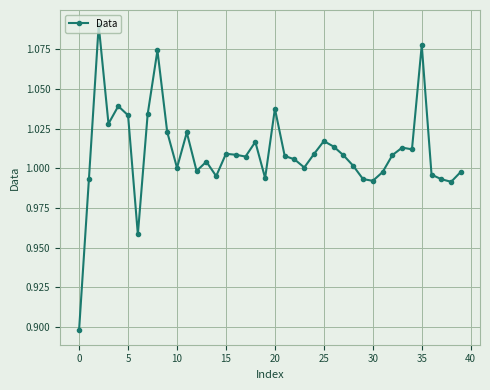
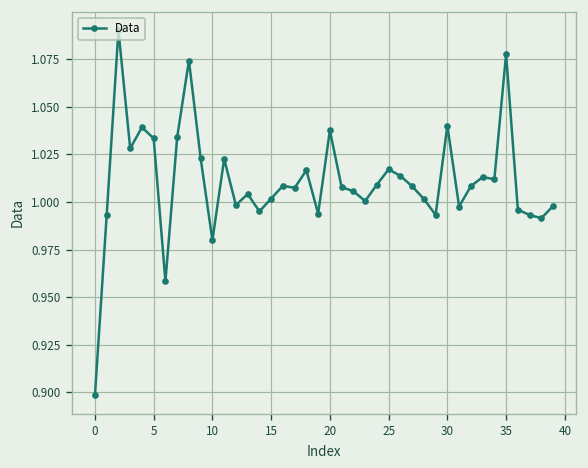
10: 1.000 -> 0.980
15: 1.009 -> 1.002
30: 0.992 -> 1.040
